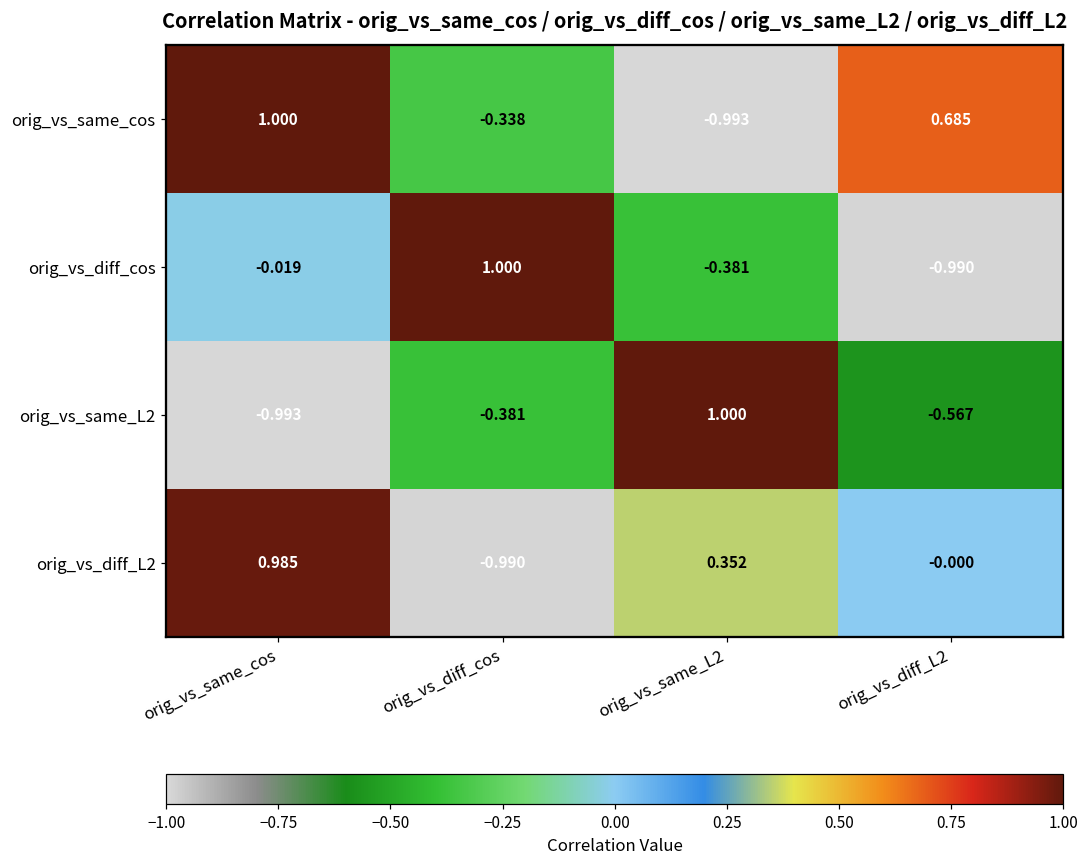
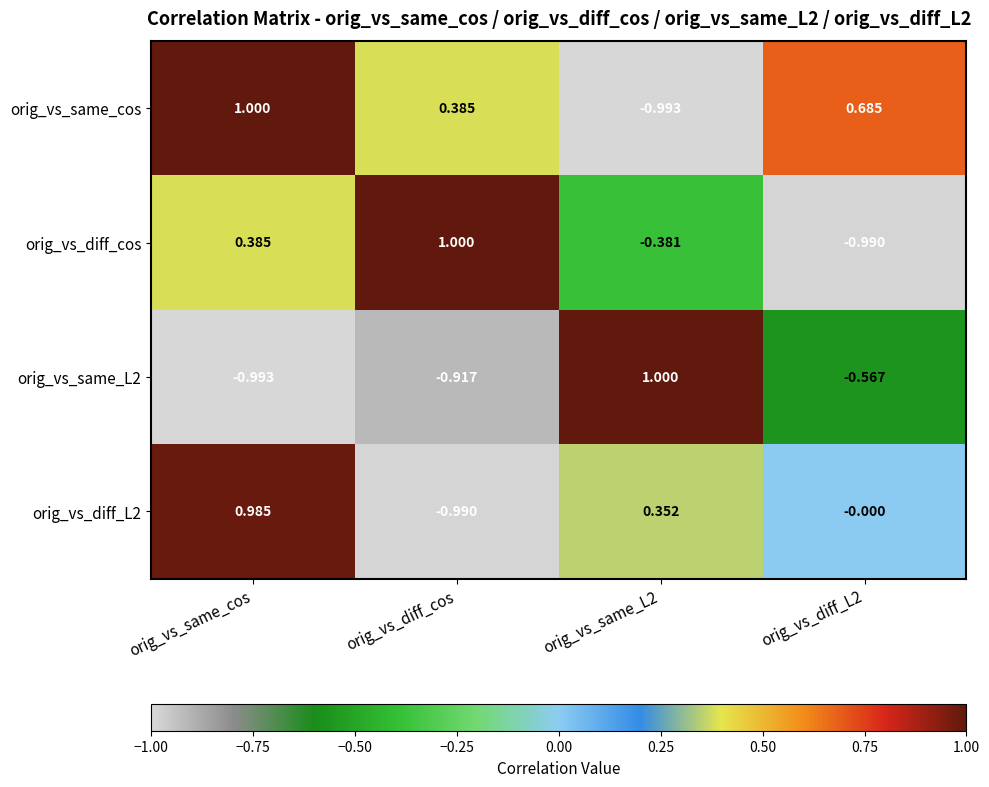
orig_vs_same_cos, orig_vs_diff_cos: -0.338 -> 0.385
orig_vs_diff_cos, orig_vs_same_cos: -0.019 -> 0.385
orig_vs_same_L2, orig_vs_diff_cos: -0.381 -> -0.917
